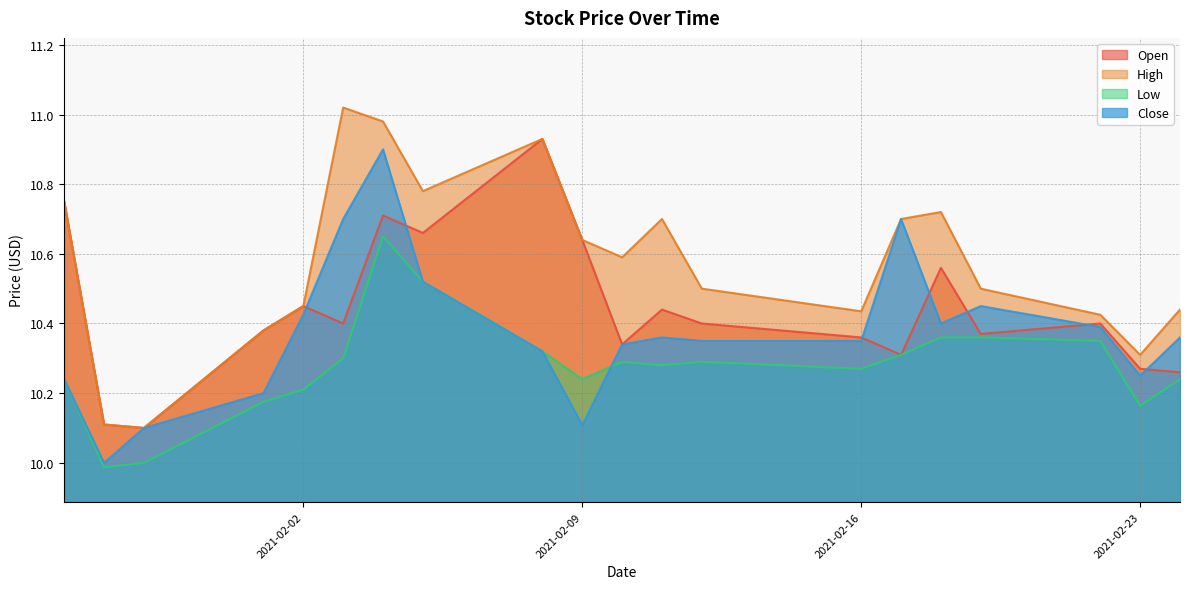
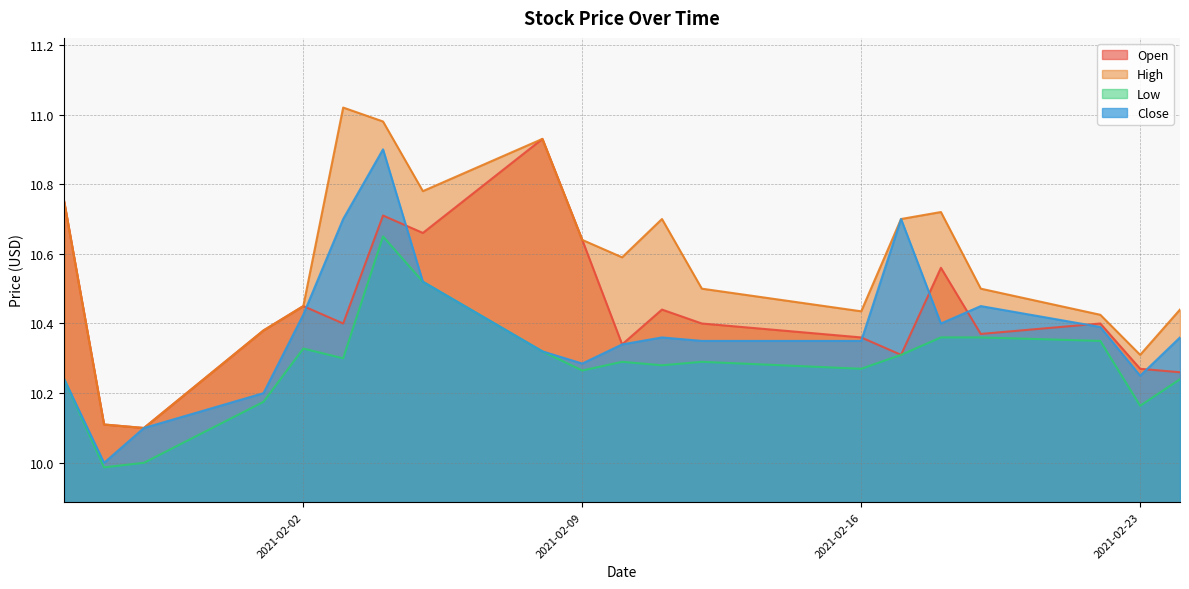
Low, 2021-02-02: 10.21 -> 10.33
Low, 2021-02-09: 10.24 -> 10.27
Close, 2021-02-09: 10.11 -> 10.28
